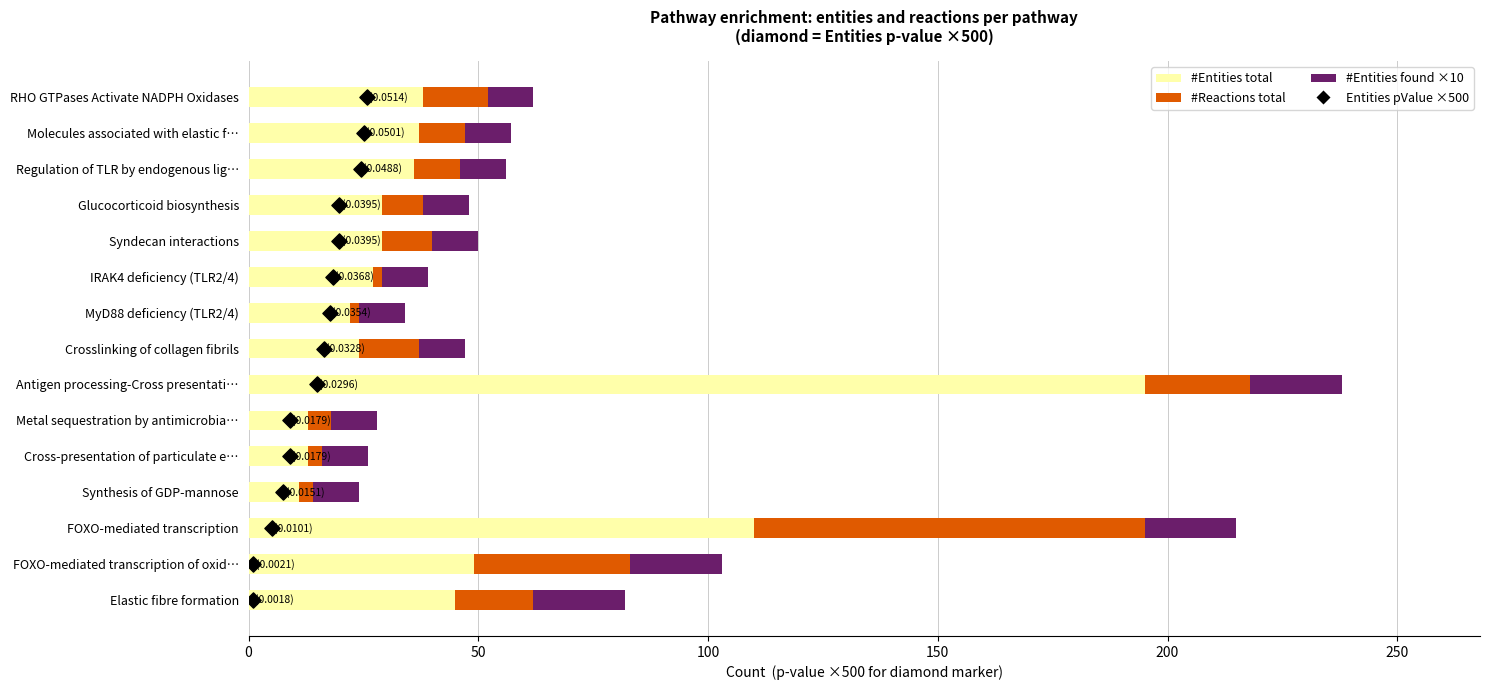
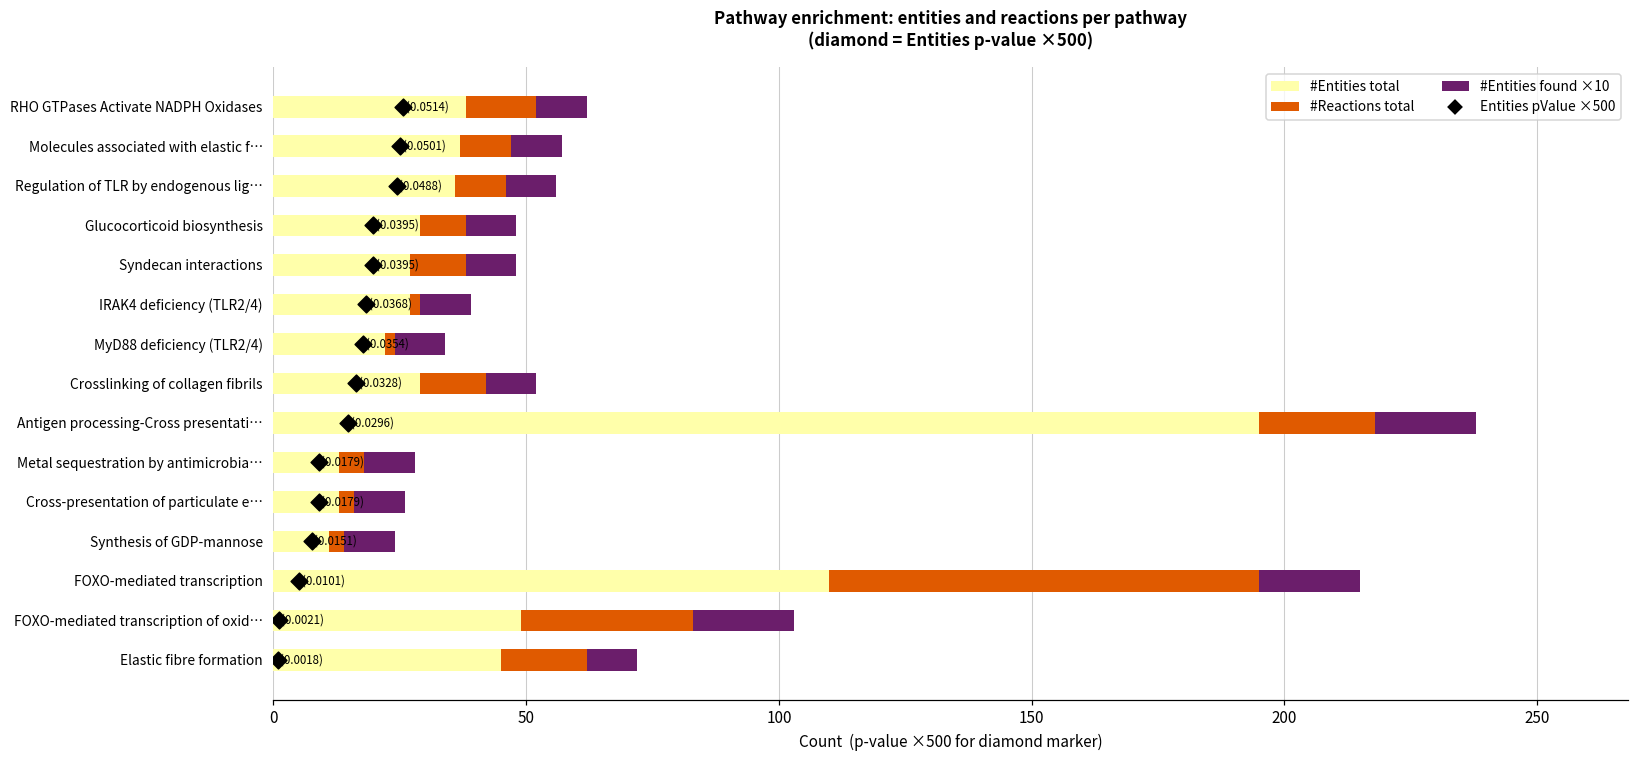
#Entities total, Syndecan interactions: 29 -> 27
#Entities total, Crosslinking of collagen fibrils: 24 -> 29
#Entities found ×10, Elastic fibre formation: 20 -> 10
